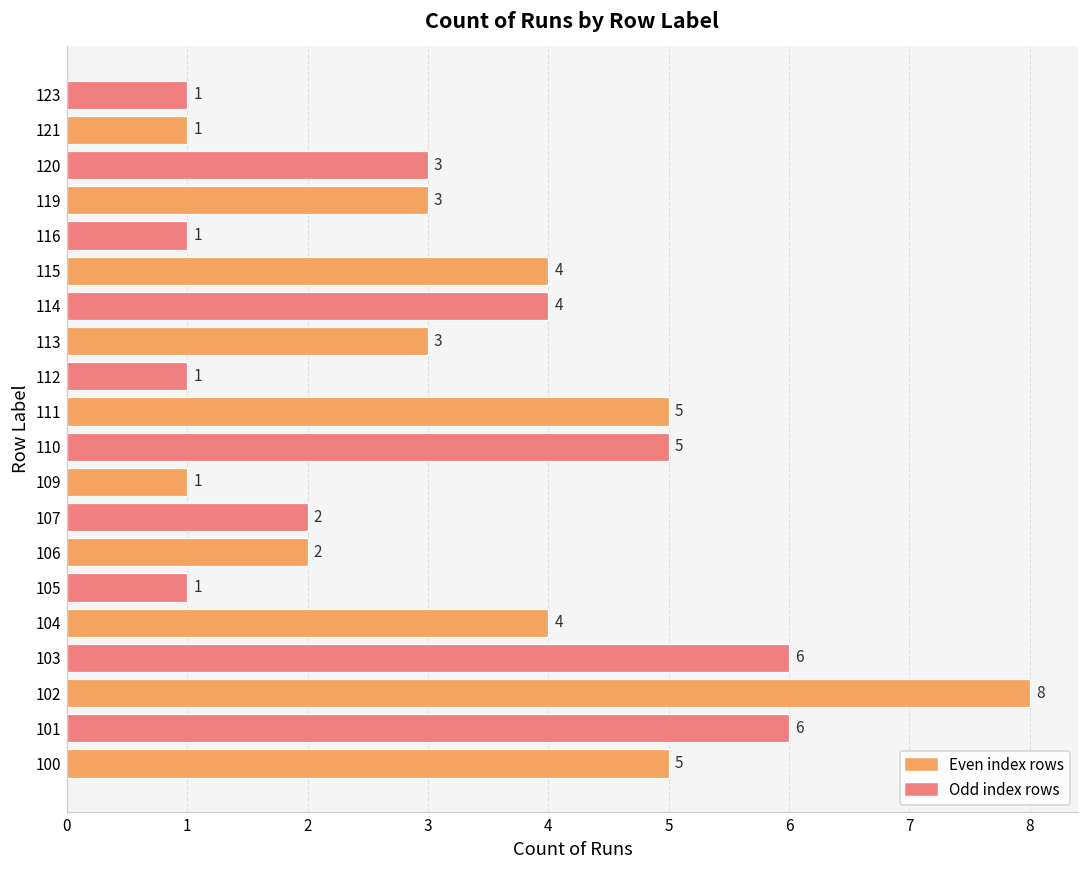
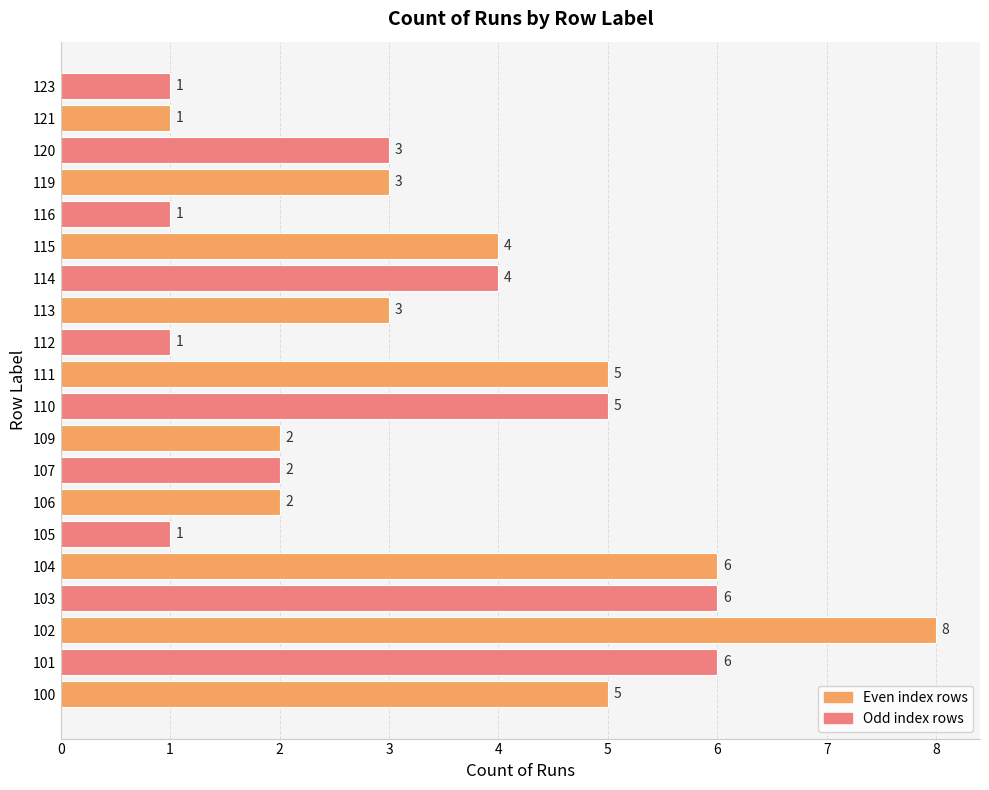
109: 1 -> 2
104: 4 -> 6
